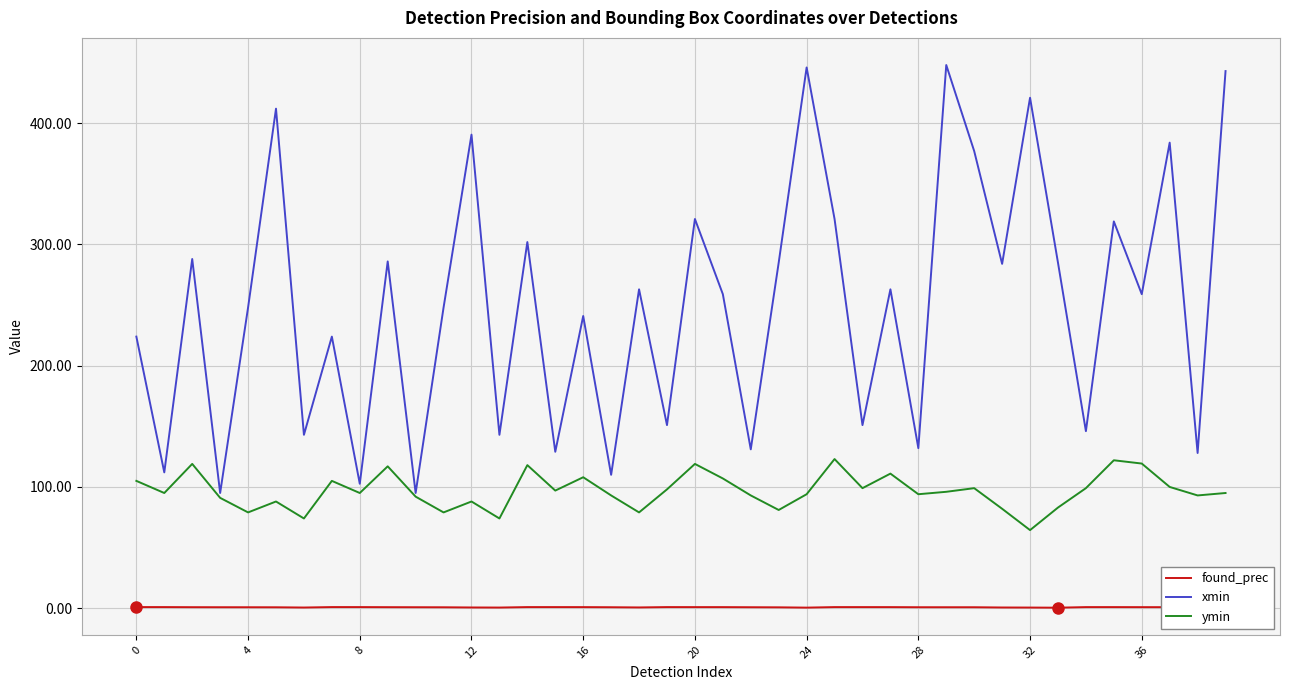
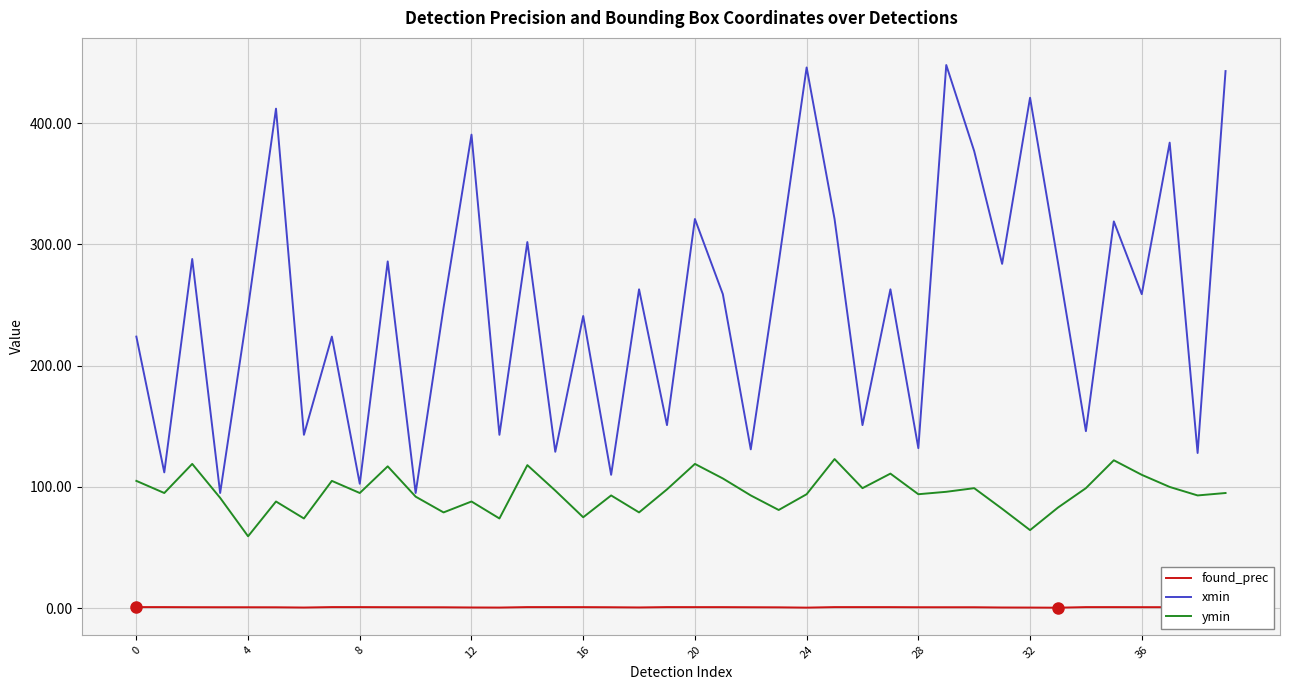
ymin, 4: 79 -> 59
ymin, 16: 108 -> 75
ymin, 36: 119 -> 110
